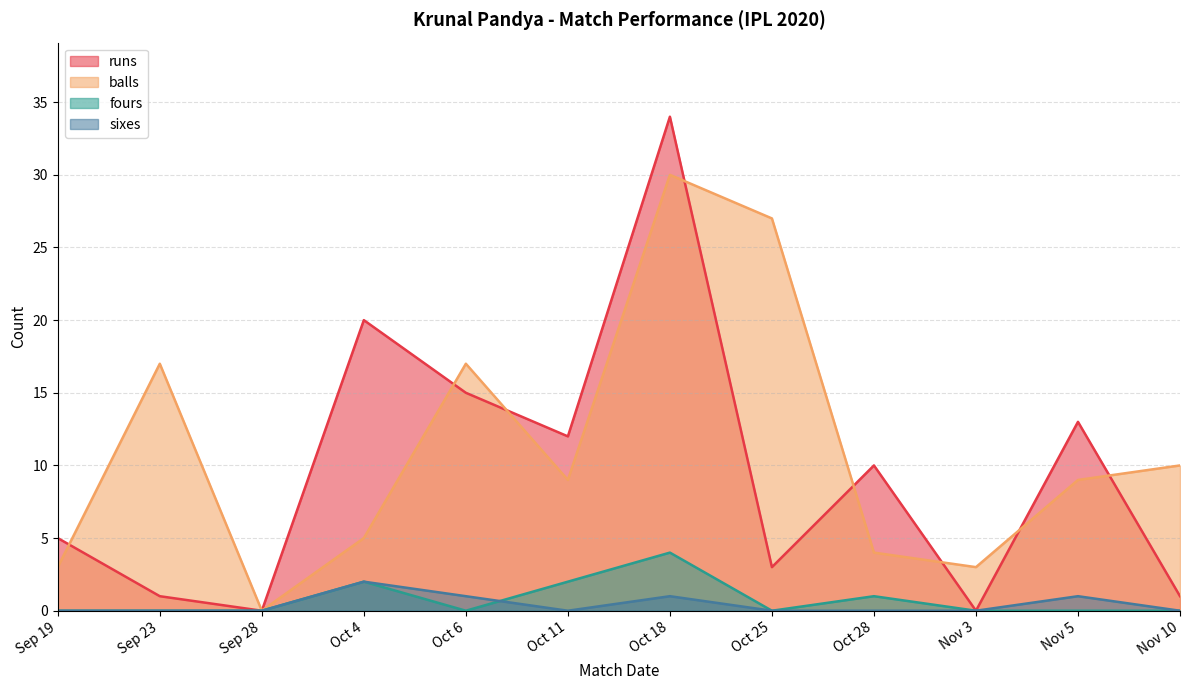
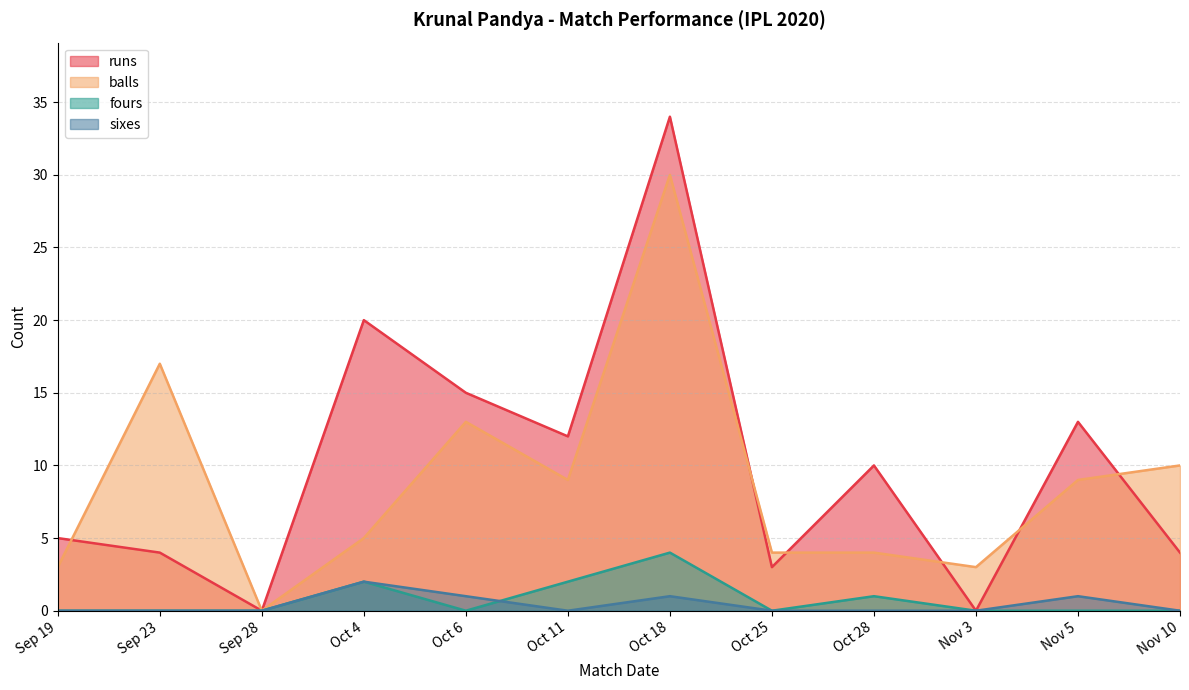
runs, Sep 23: 1 -> 4
balls, Oct 6: 17 -> 13
balls, Oct 25: 27 -> 4
runs, Nov 10: 1 -> 4
